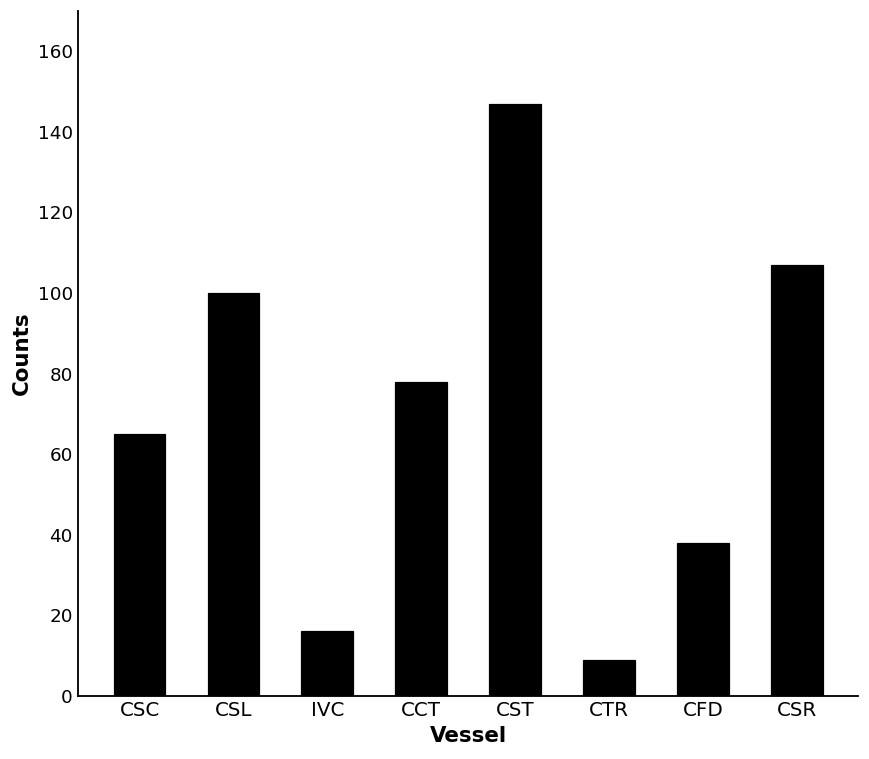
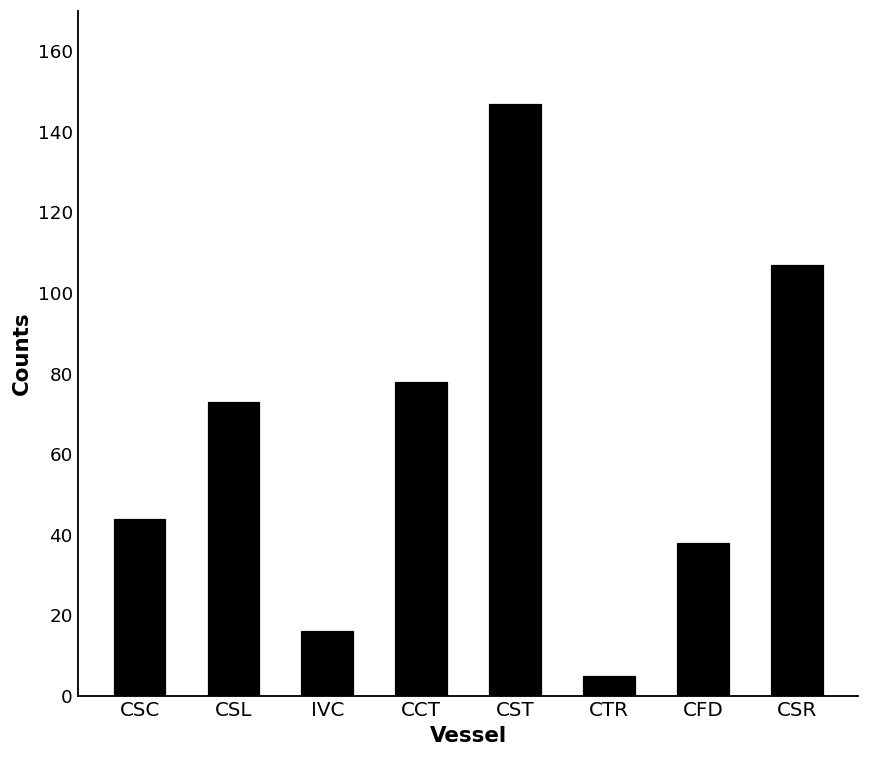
CSC: 65 -> 44
CSL: 100 -> 73
CTR: 9 -> 5
